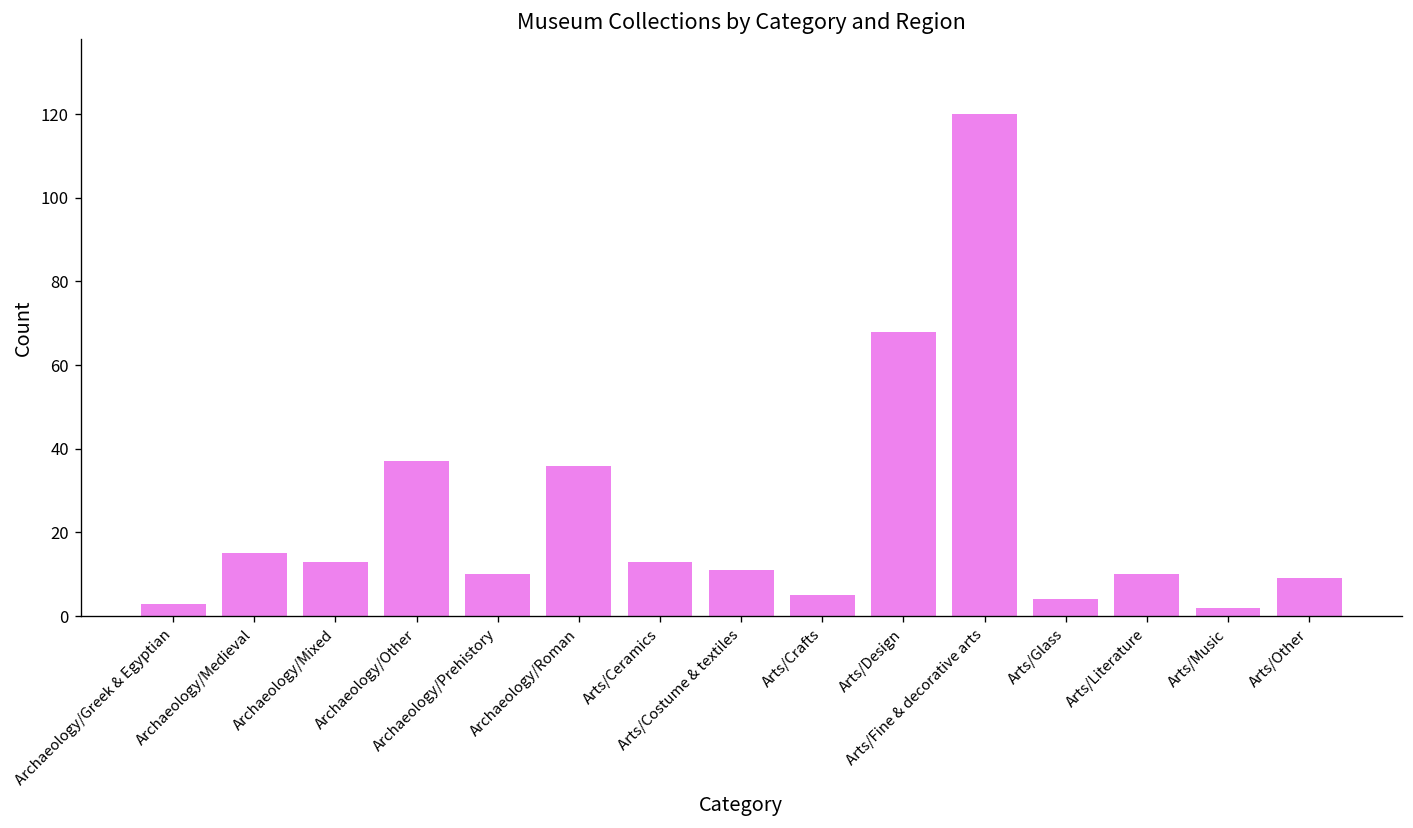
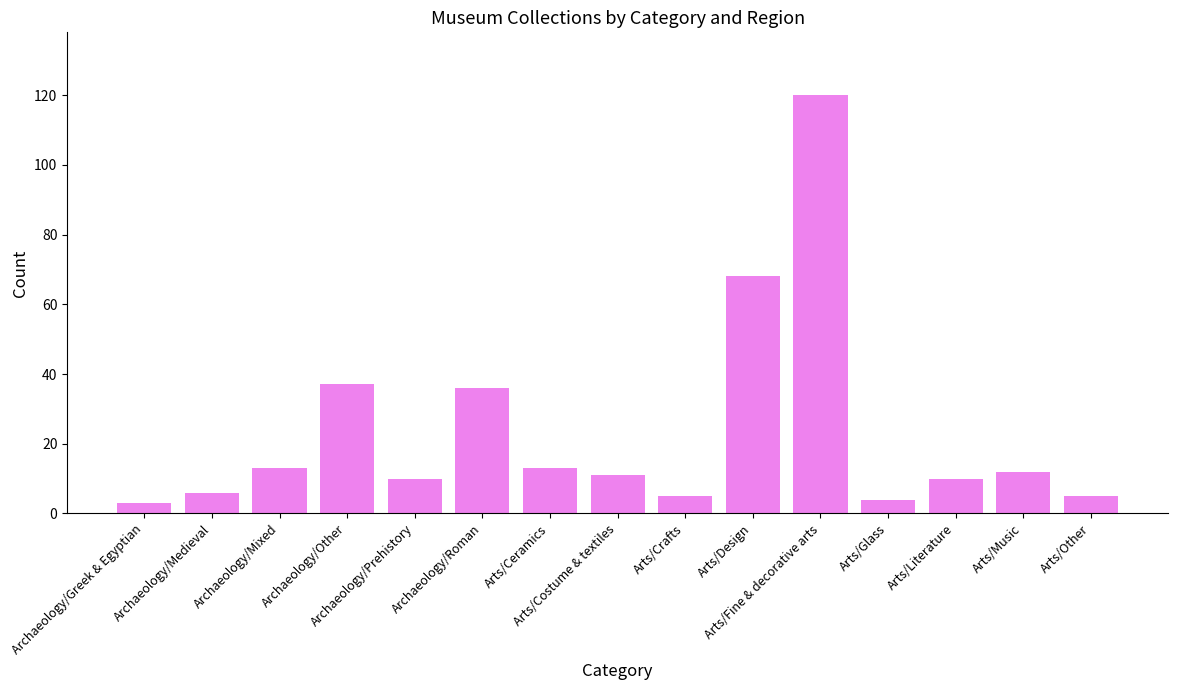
Archaeology/Medieval: 15 -> 6
Arts/Music: 2 -> 12
Arts/Other: 9 -> 5
